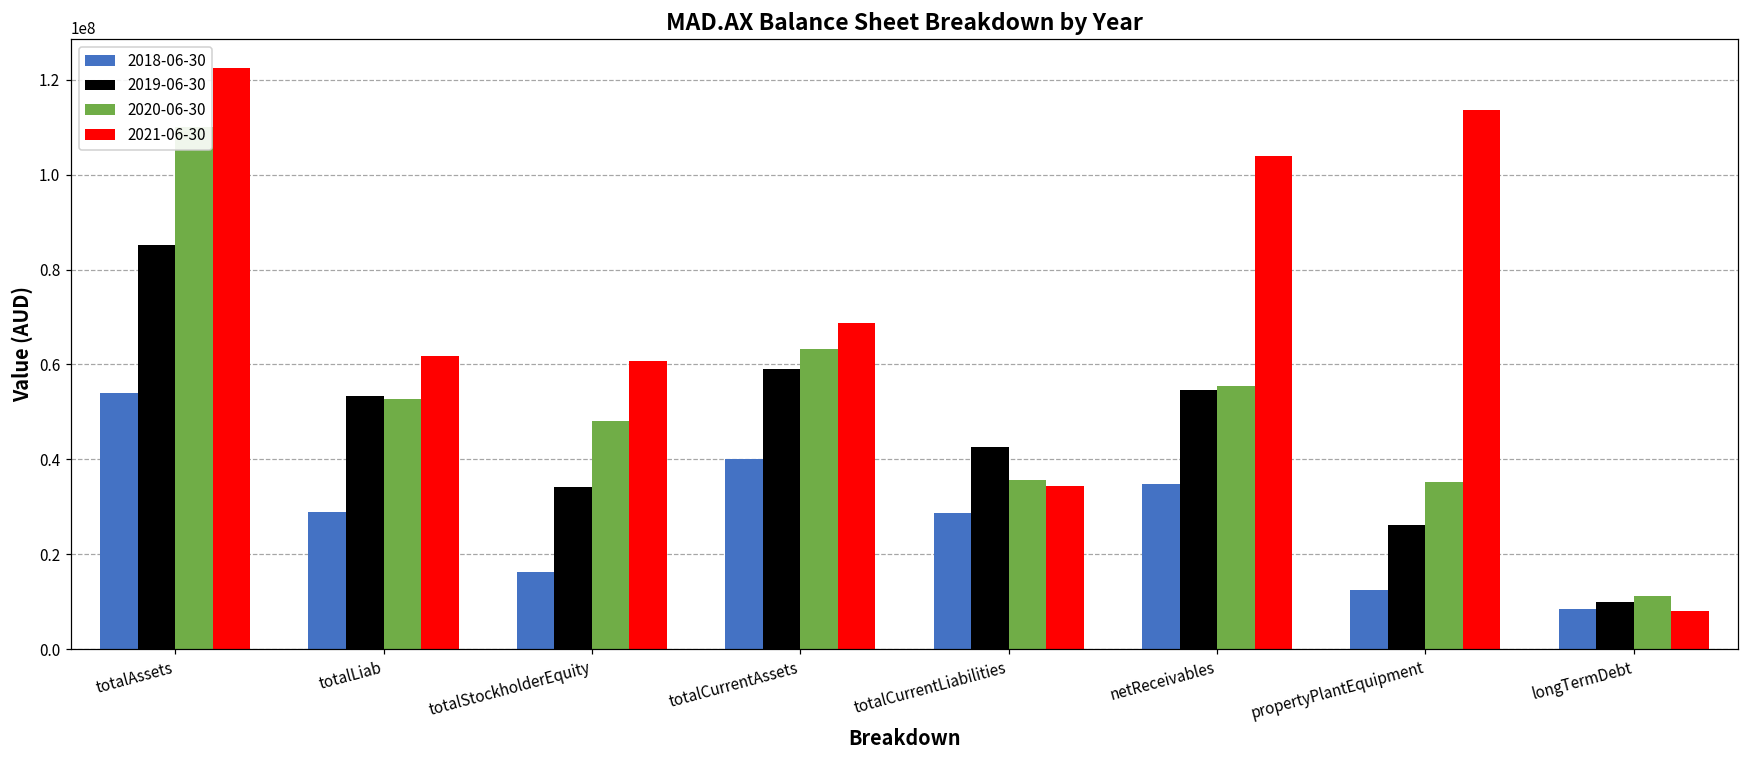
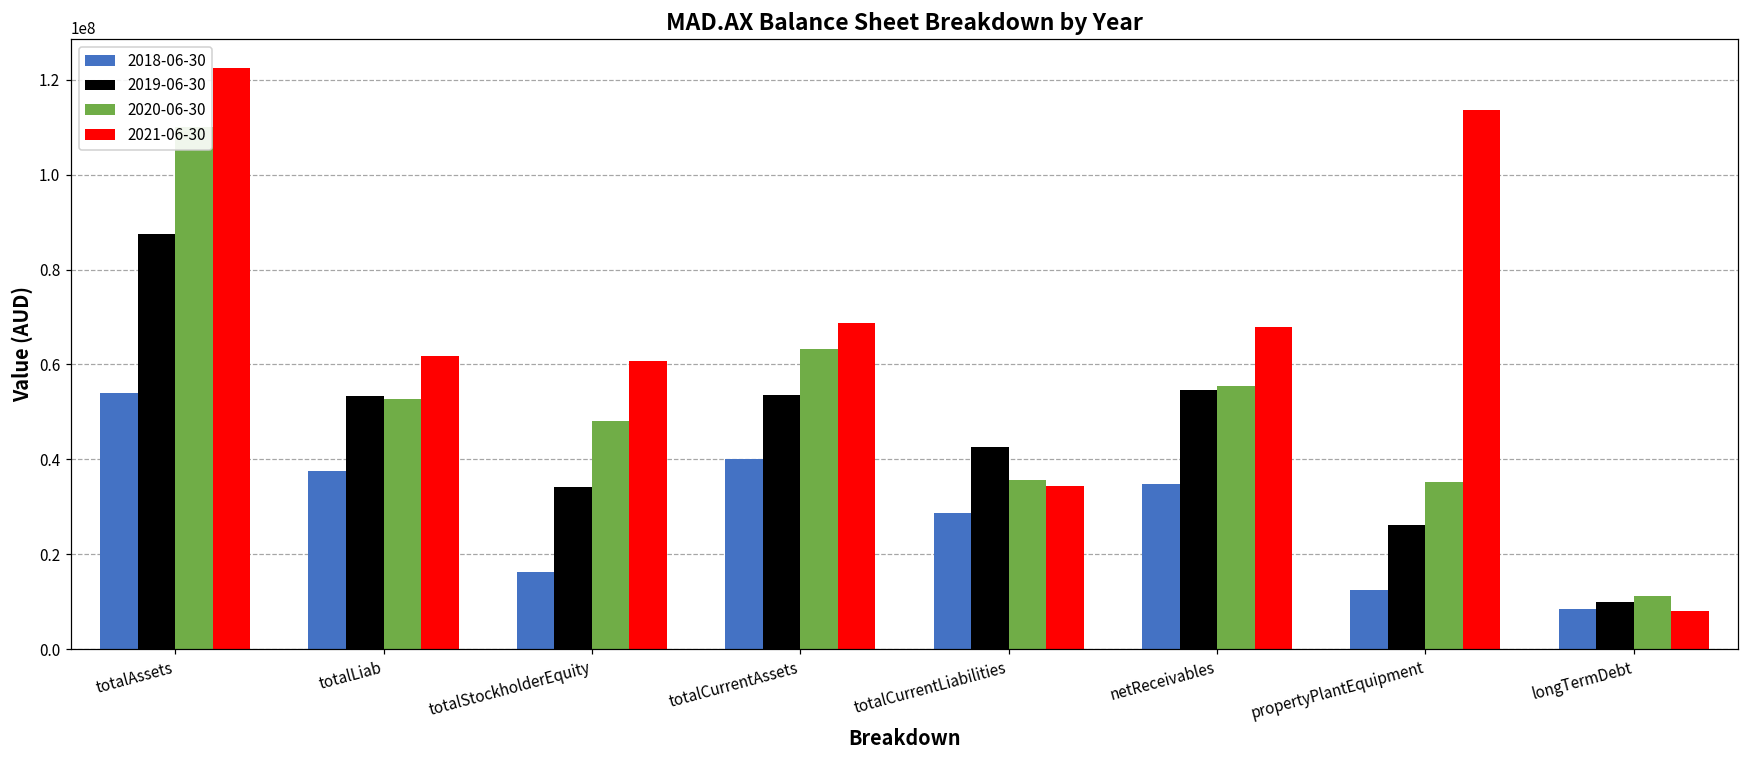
2019-06-30, totalAssets: 85000000 -> 88000000
2018-06-30, totalLiab: 29000000 -> 38000000
2019-06-30, totalCurrentAssets: 59000000 -> 54000000
2021-06-30, netReceivables: 104000000 -> 68000000
